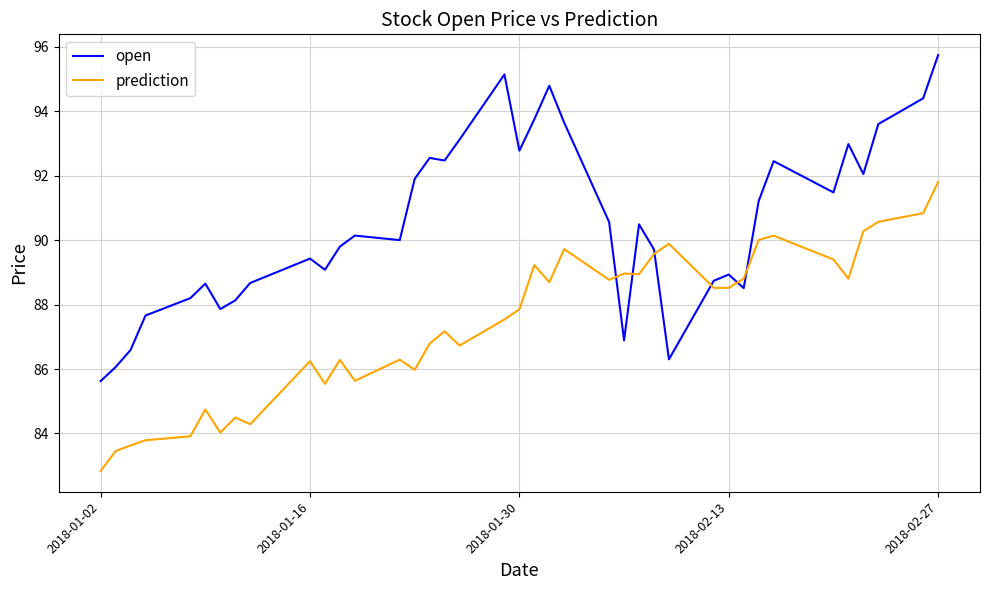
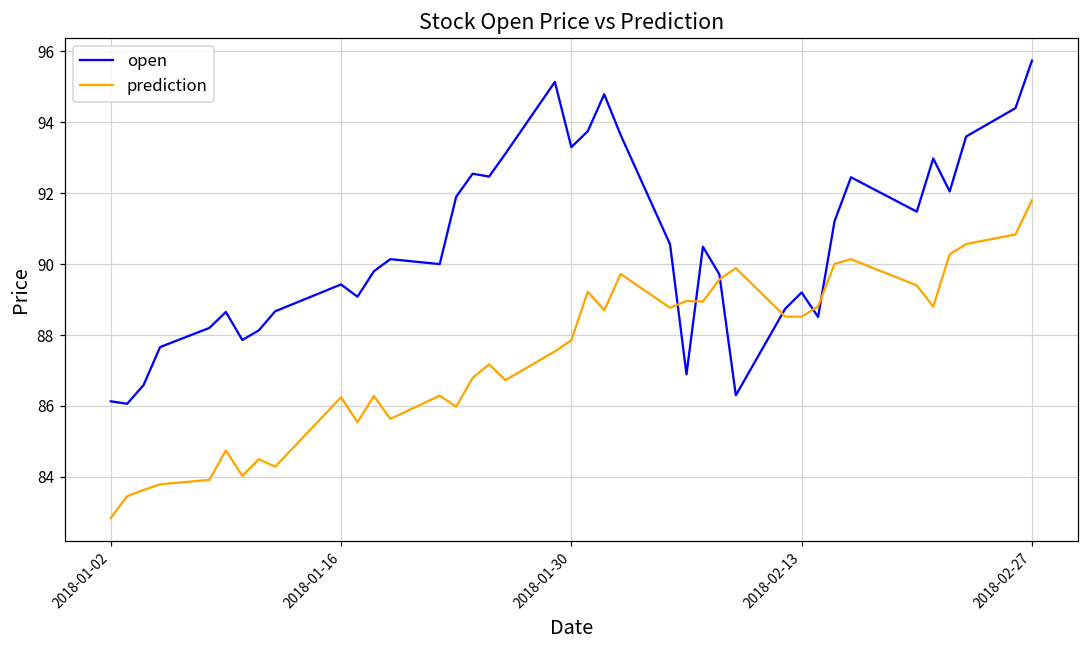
open, 2018-01-02: 85.6 -> 86.1
open, 2018-01-30: 92.8 -> 93.3
open, 2018-02-13: 88.9 -> 89.2
